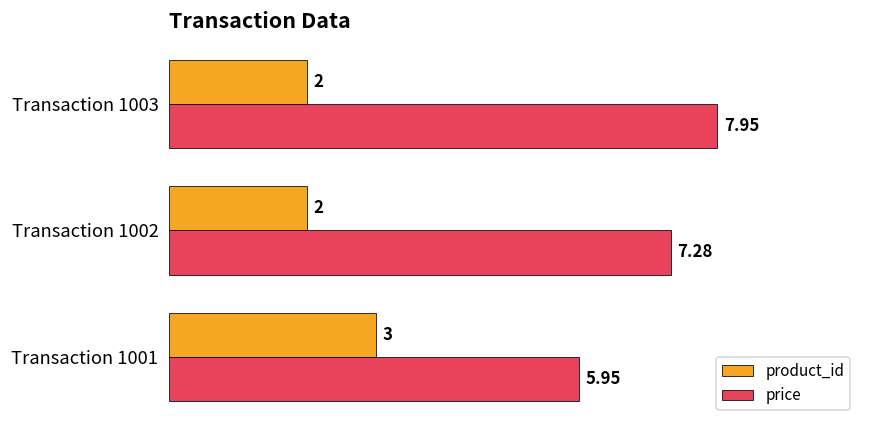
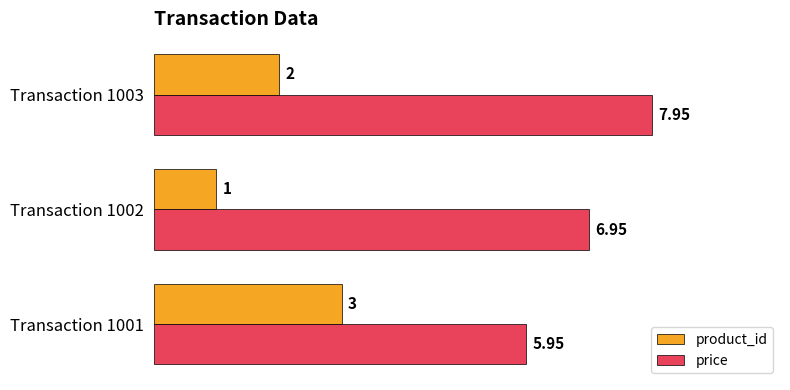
product_id, Transaction 1002: 2 -> 1
price, Transaction 1002: 7.28 -> 6.95
